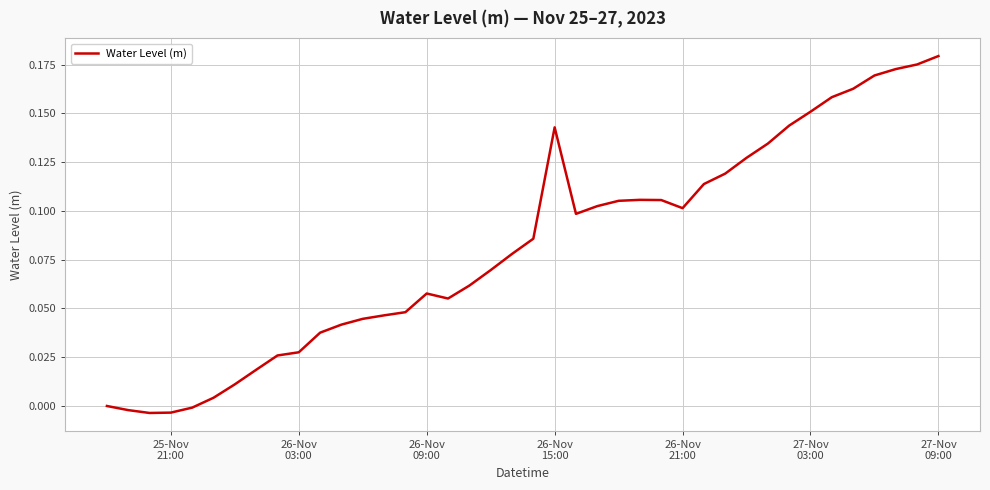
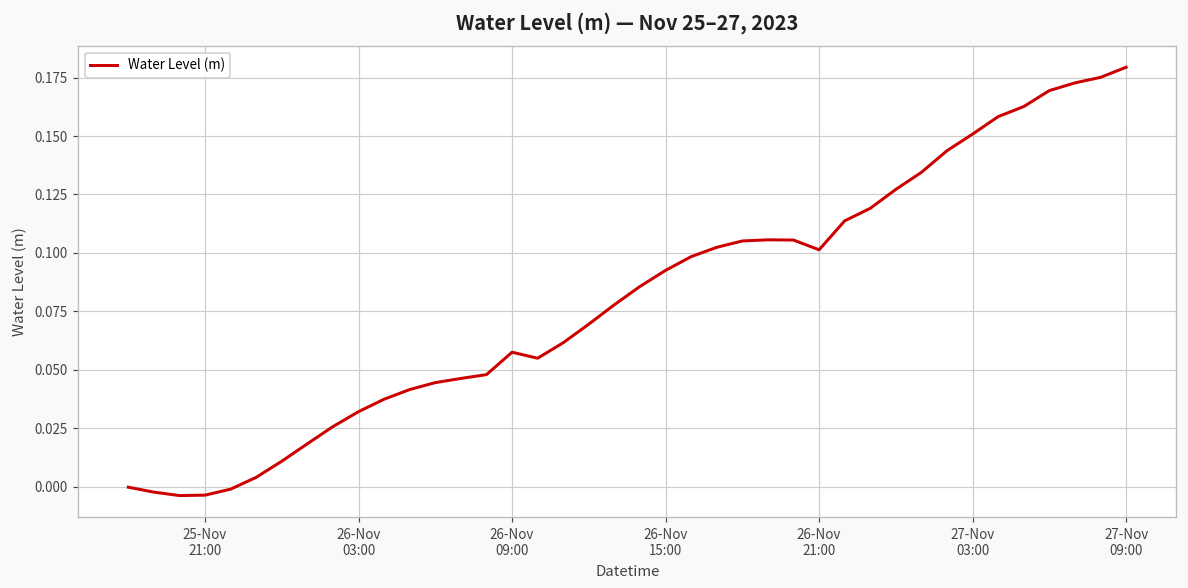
26-Nov 03:00: 0.027 -> 0.032
26-Nov 15:00: 0.143 -> 0.093
